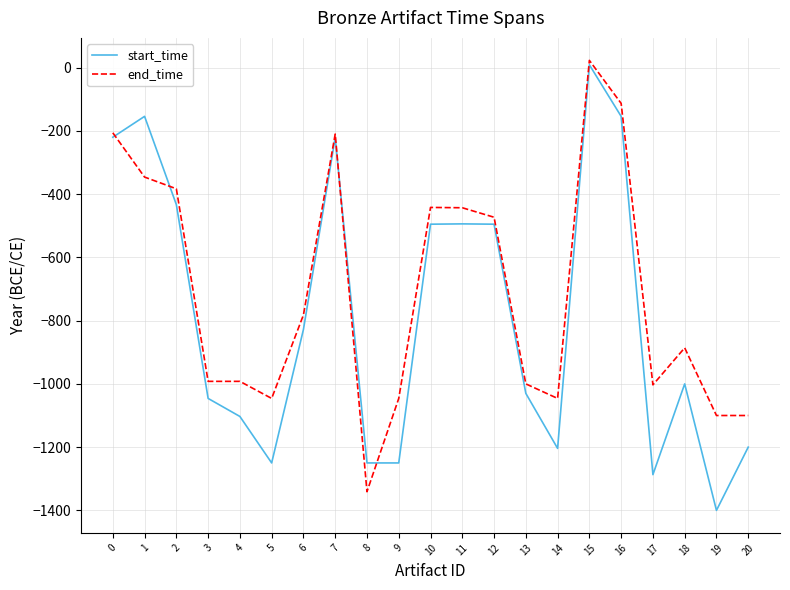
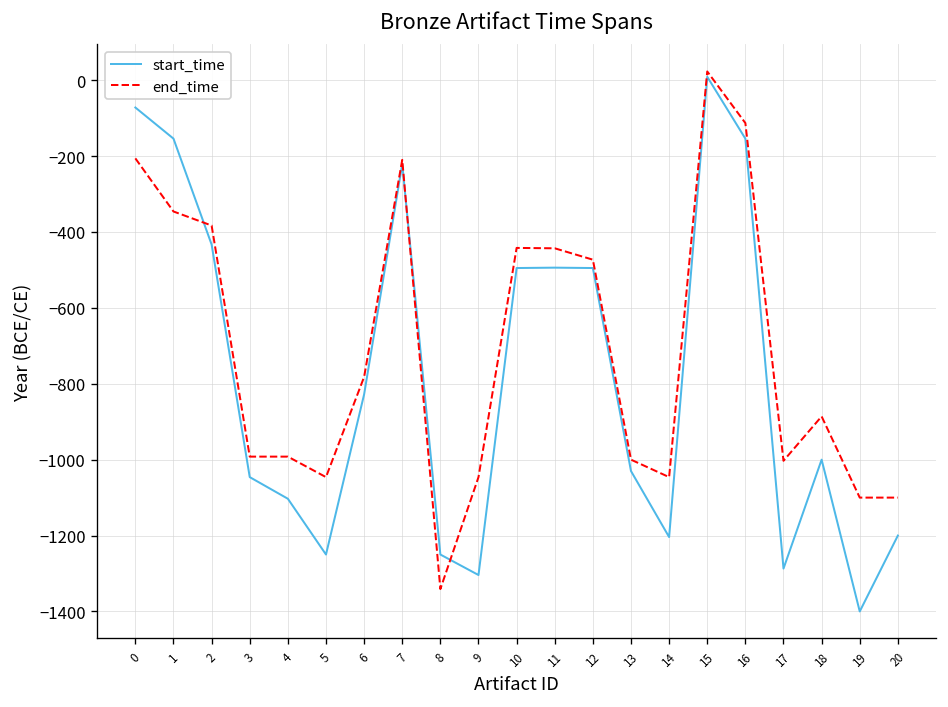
start_time, 0: -220 -> -70
start_time, 9: -1250 -> -1300
